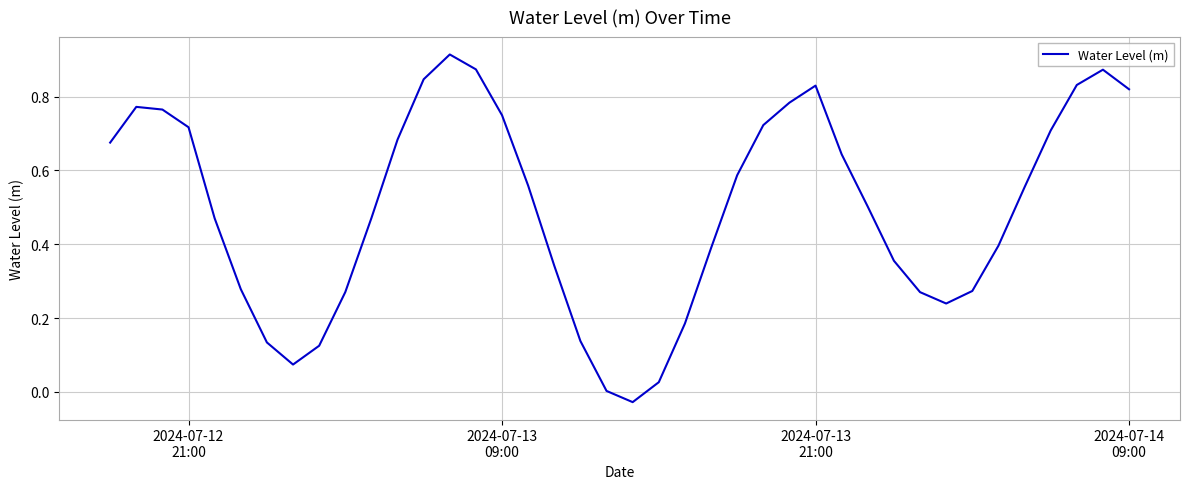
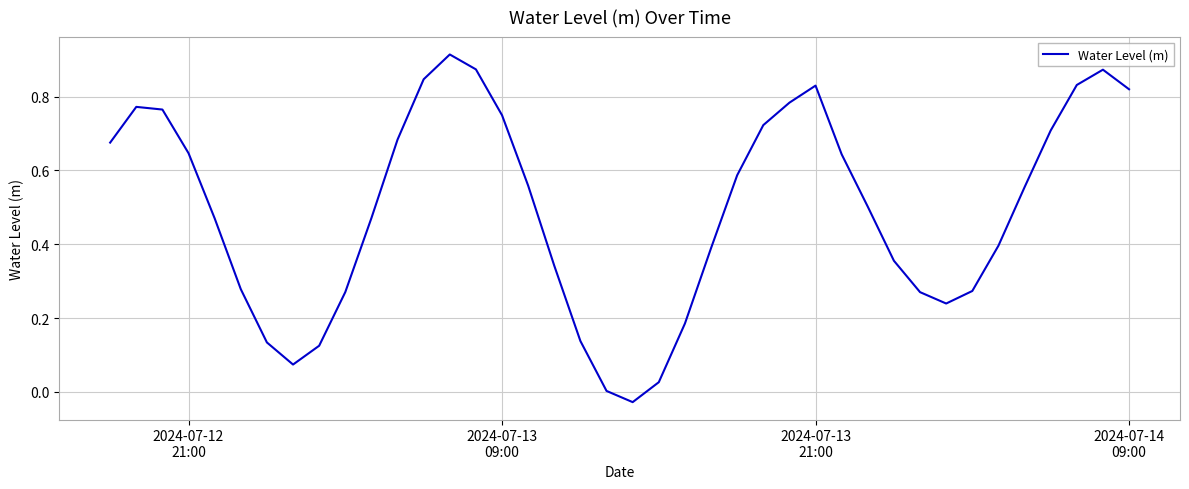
2024-07-12 21:00: 0.72 -> 0.65
